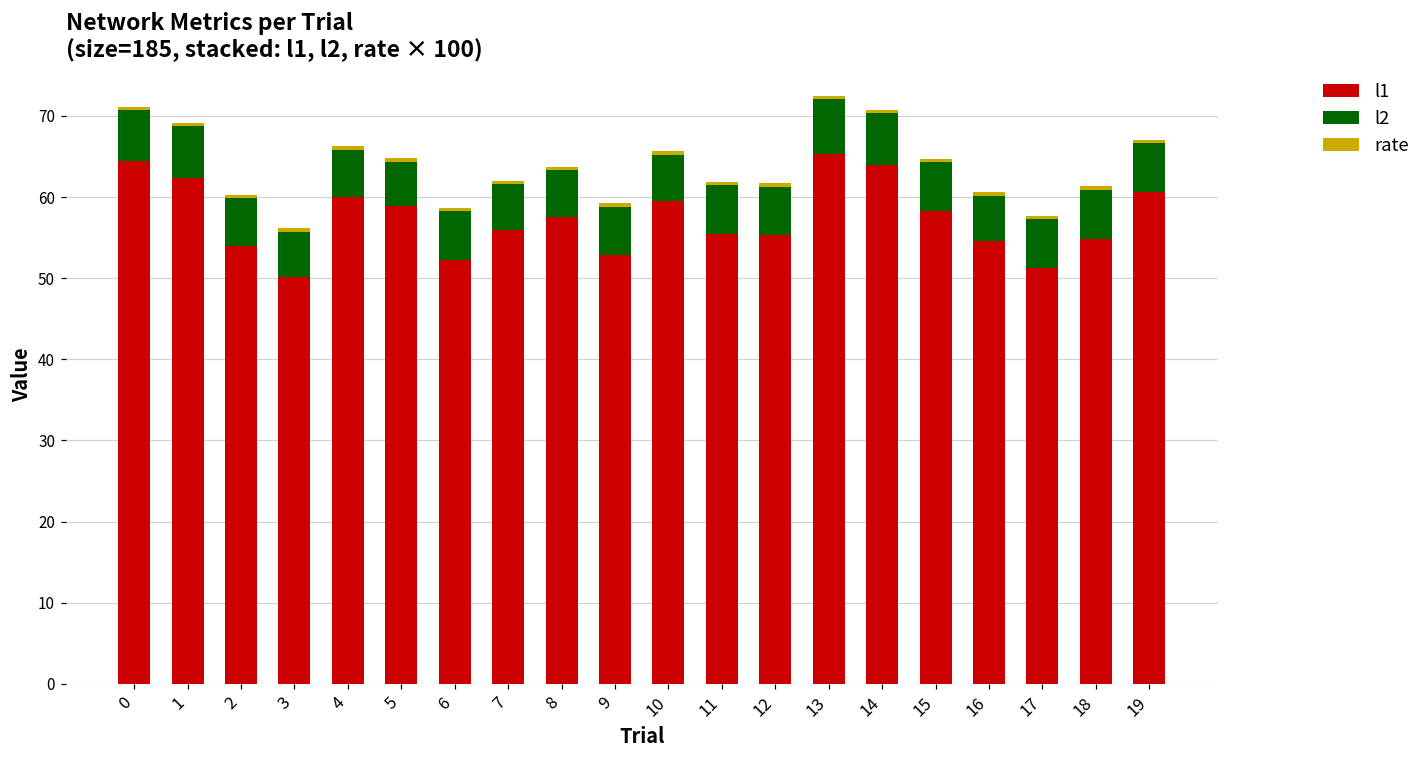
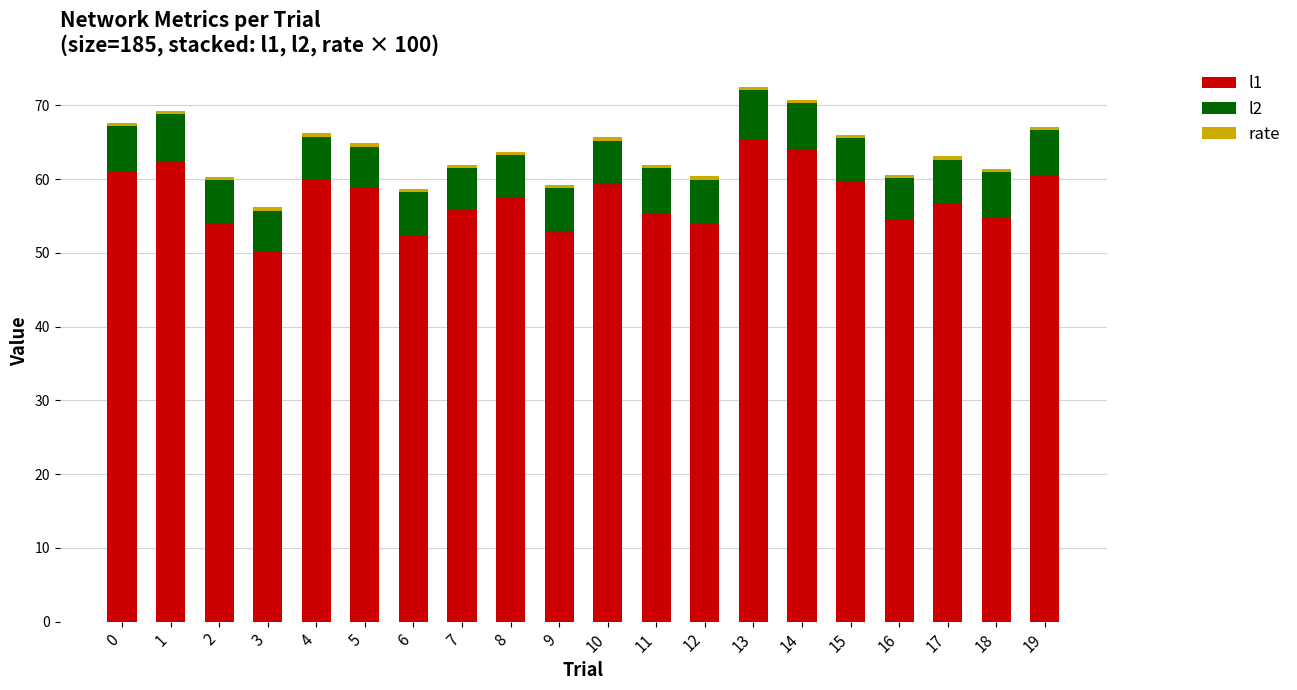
l1, 0: 65 -> 61
l1, 12: 55 -> 54
l1, 15: 58 -> 60
l1, 17: 51 -> 57
